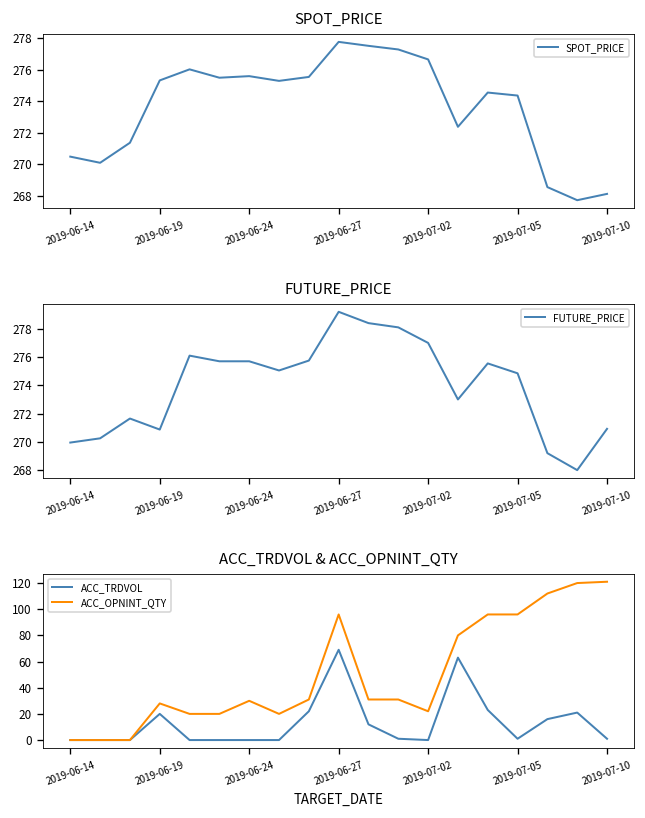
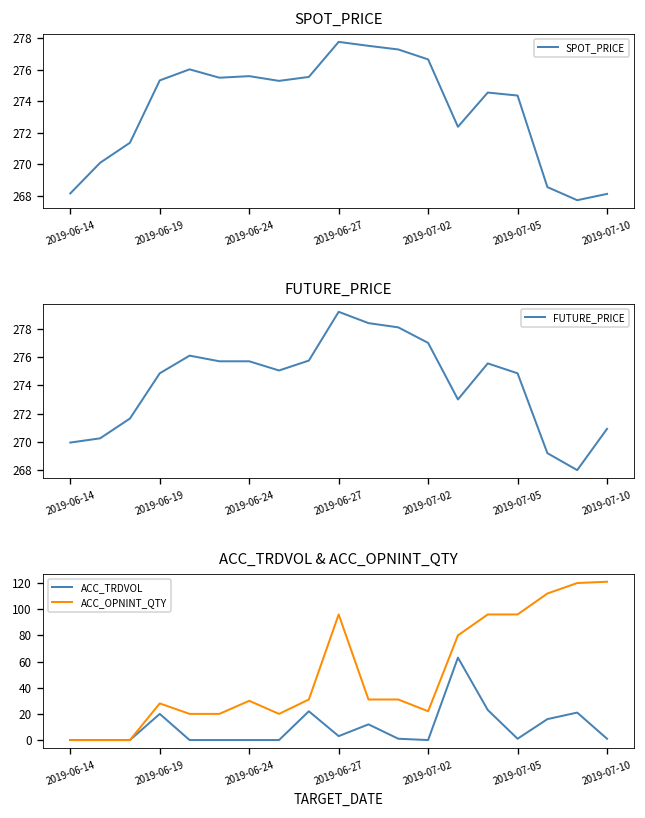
SPOT_PRICE, 2019-06-14: 270.5 -> 268.2
FUTURE_PRICE, 2019-06-19: 270.9 -> 274.9
ACC_TRDVOL & ACC_OPNINT_QTY, ACC_TRDVOL, 2019-06-27: 69 -> 3
